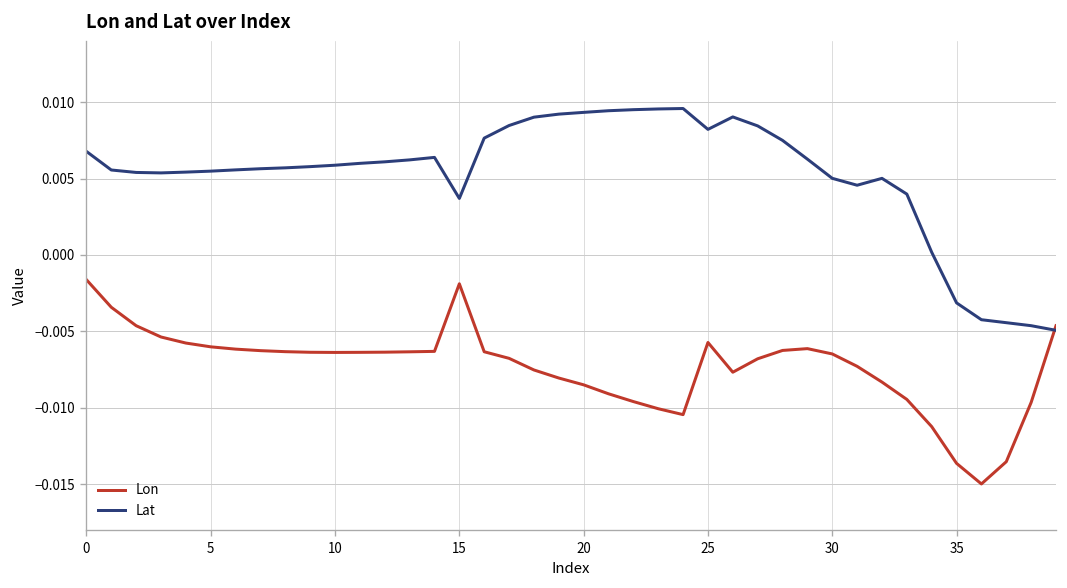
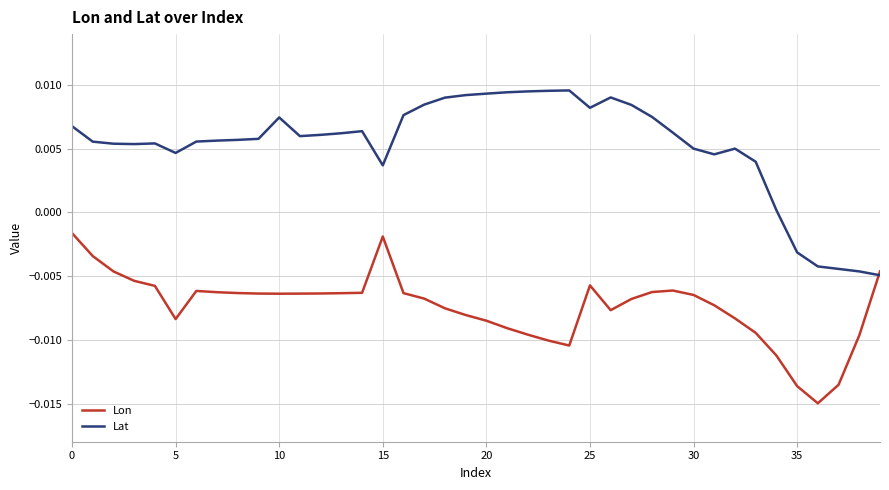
Lon, 5: -0.0060 -> -0.0084
Lat, 5: 0.0055 -> 0.0047
Lat, 10: 0.0059 -> 0.0075
